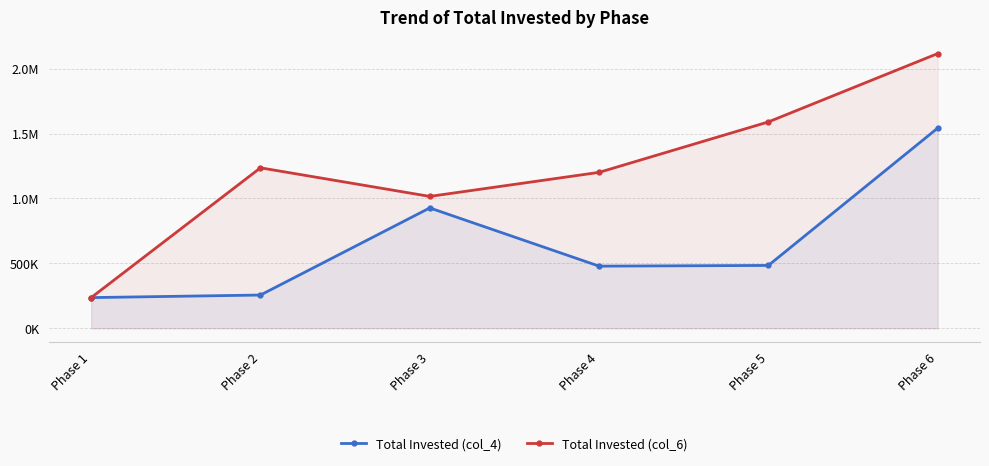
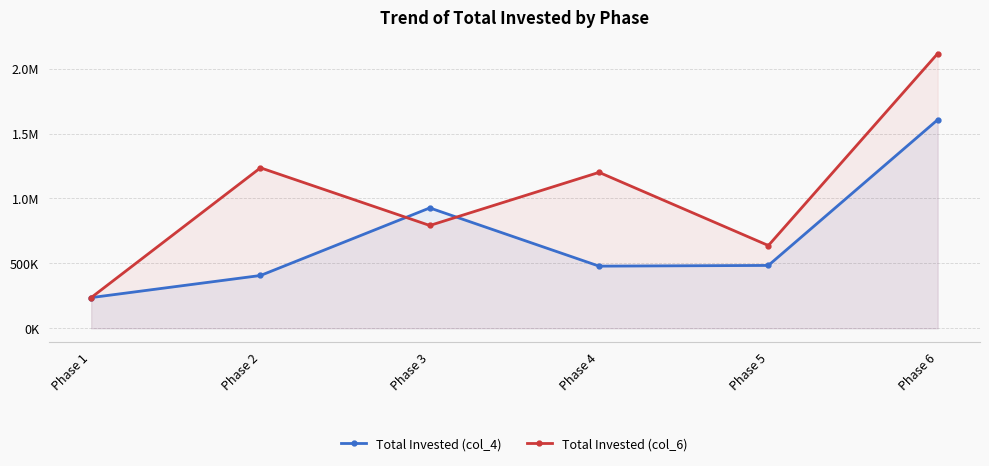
Total Invested (col_4), Phase 2: 260000 -> 410000
Total Invested (col_6), Phase 3: 1020000 -> 790000
Total Invested (col_6), Phase 5: 1590000 -> 640000
Total Invested (col_4), Phase 6: 1540000 -> 1610000
